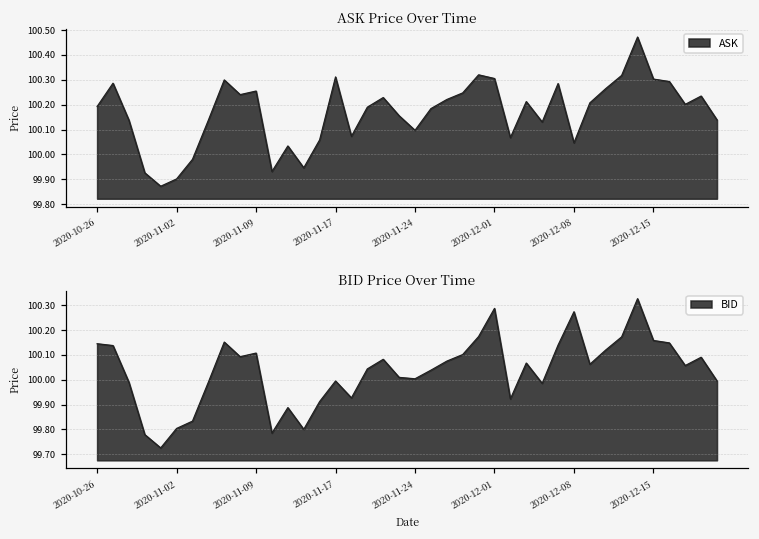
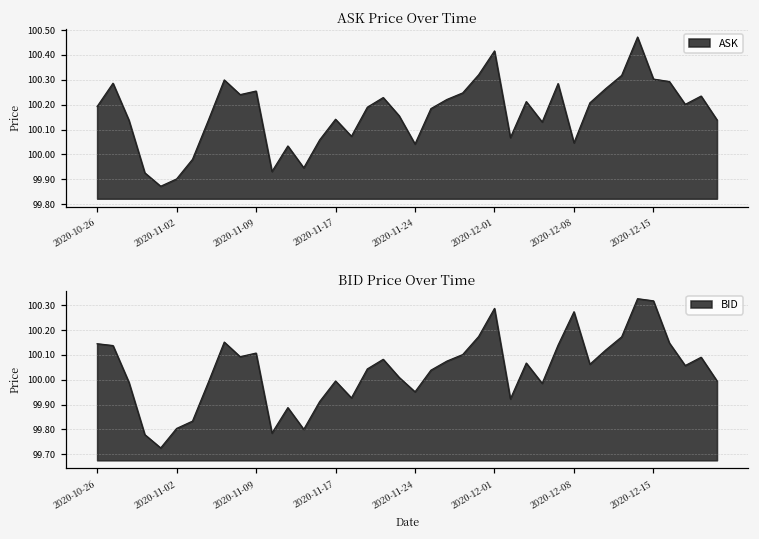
ASK Price Over Time, 2020-11-17: 100.31 -> 100.14
ASK Price Over Time, 2020-11-24: 100.10 -> 100.04
ASK Price Over Time, 2020-12-01: 100.31 -> 100.42
BID Price Over Time, 2020-11-24: 100.00 -> 99.95
BID Price Over Time, 2020-12-15: 100.16 -> 100.32
